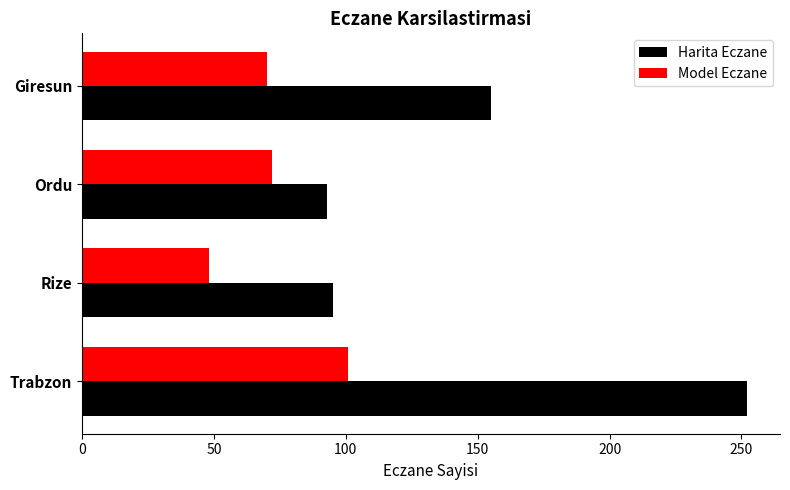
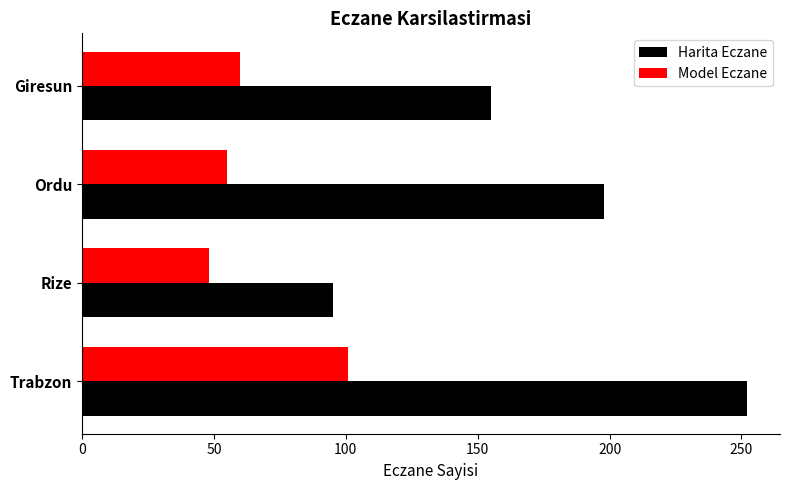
Model Eczane, Giresun: 70 -> 60
Model Eczane, Ordu: 72 -> 55
Harita Eczane, Ordu: 93 -> 198
